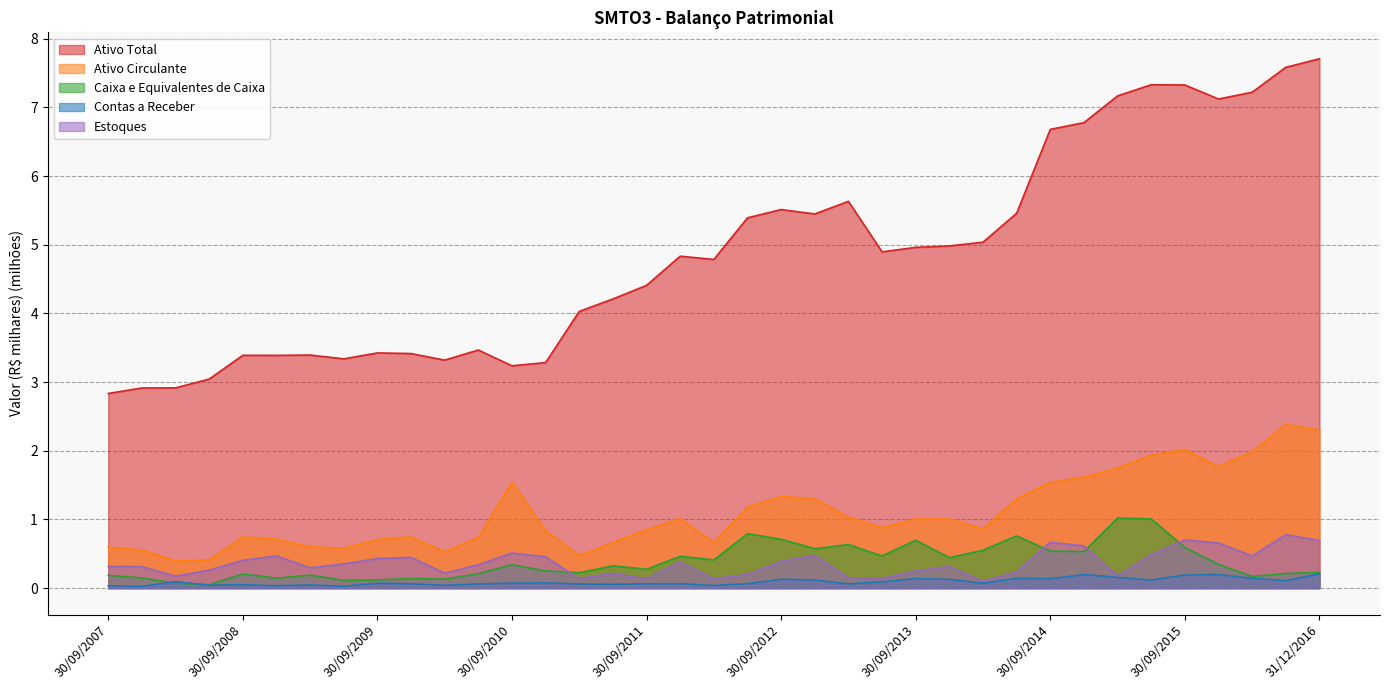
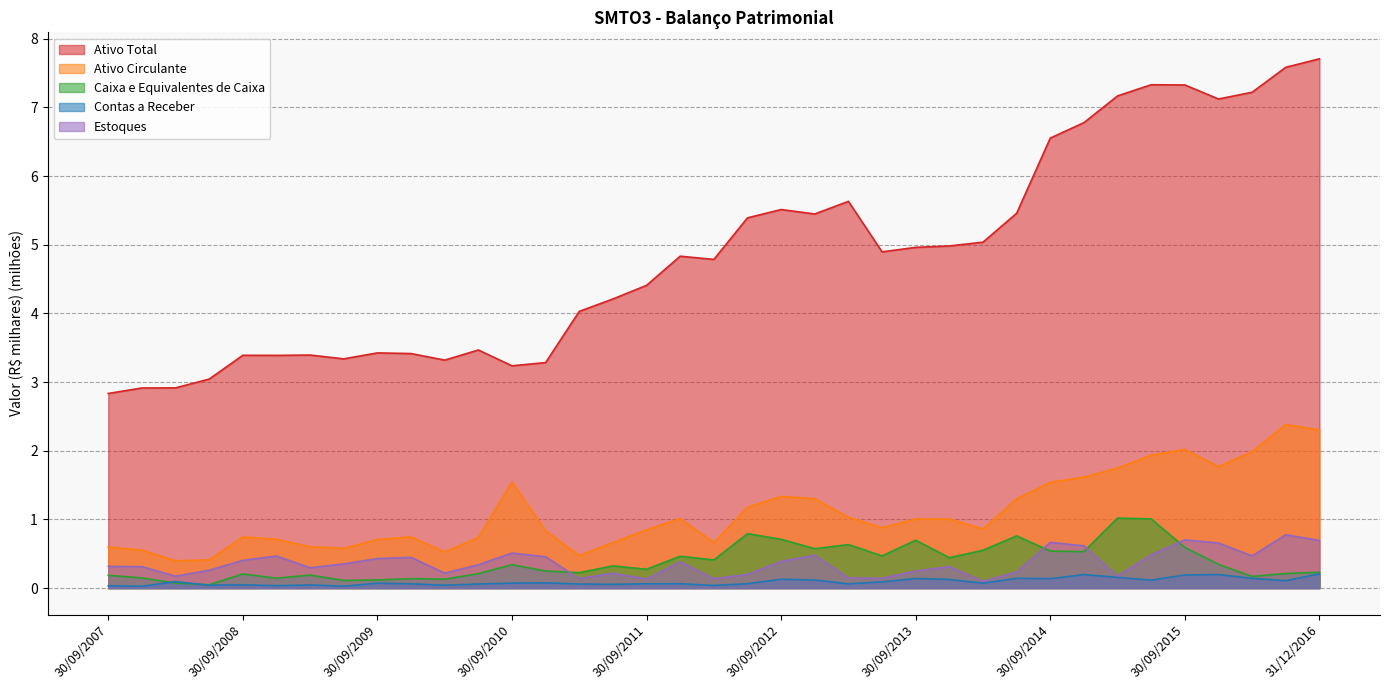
Ativo Total, 30/09/2014: 6.7 -> 6.6
